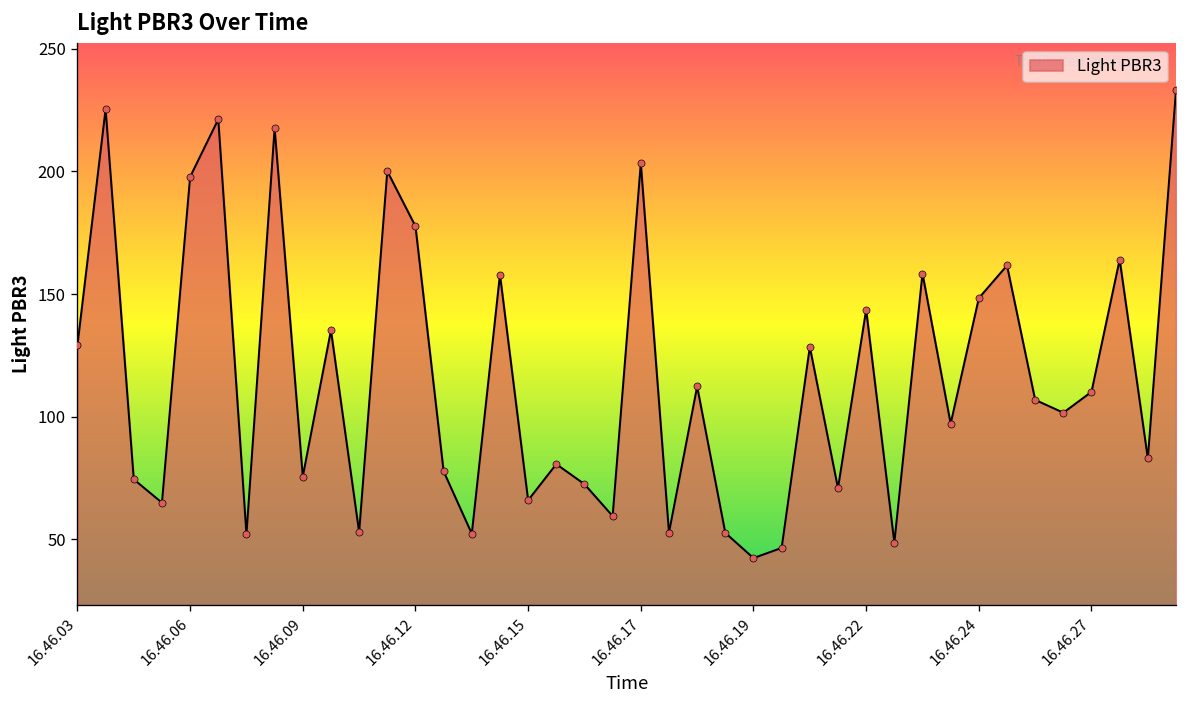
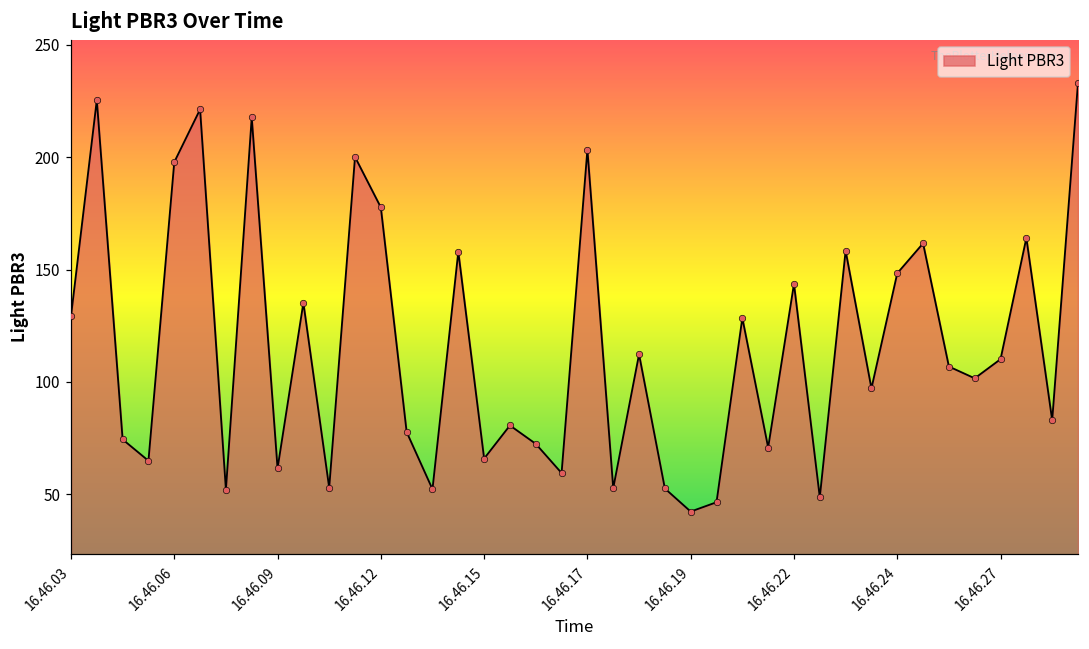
16.46.09: 76 -> 62
